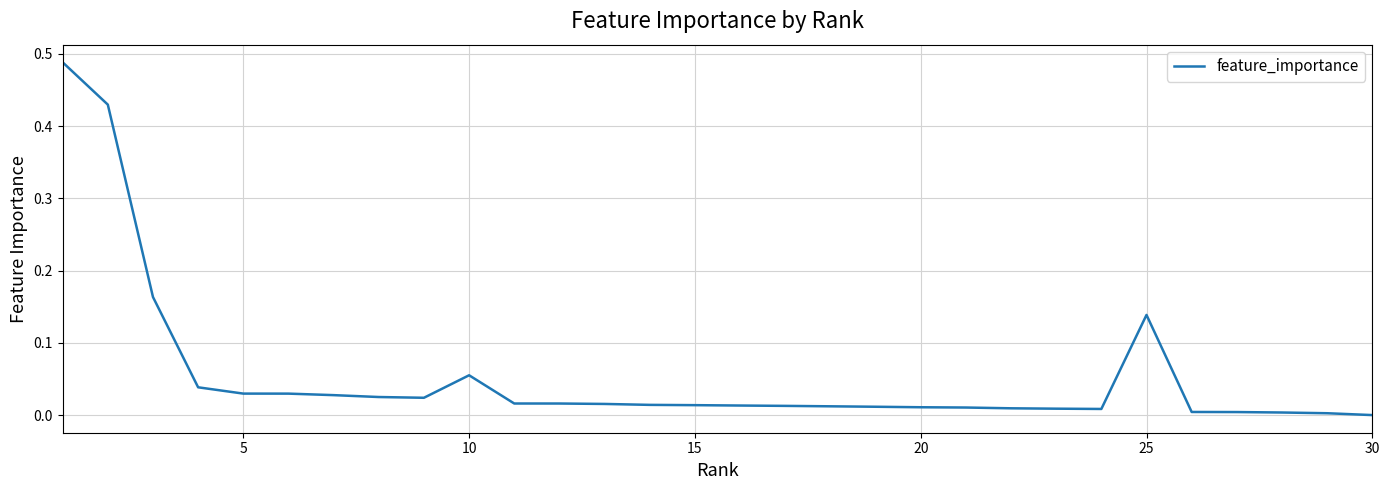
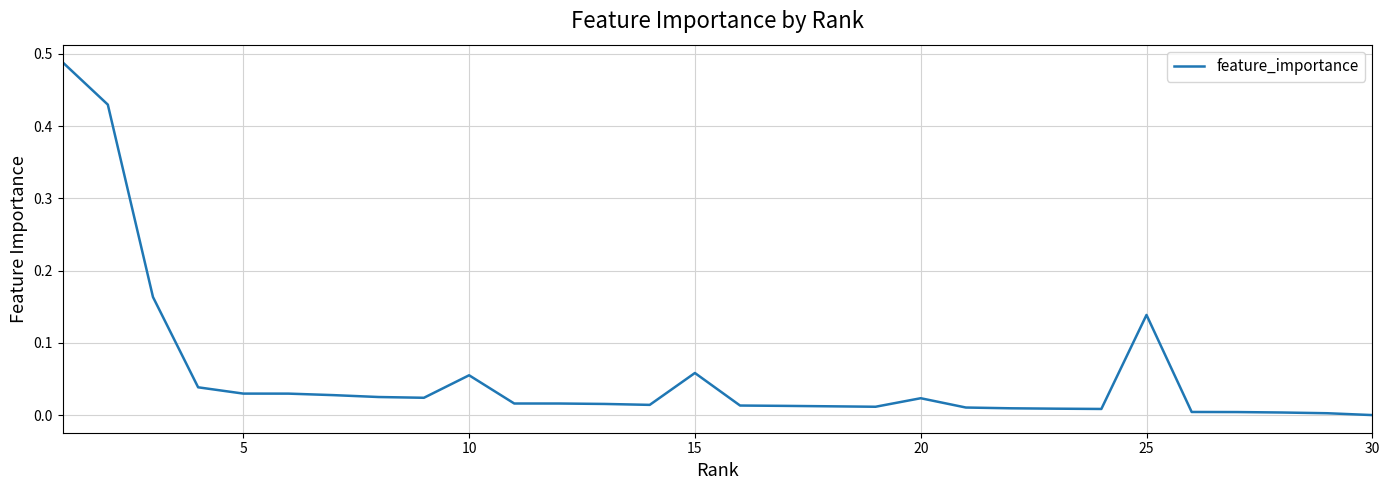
15: 0.01 -> 0.06
20: 0.01 -> 0.02
